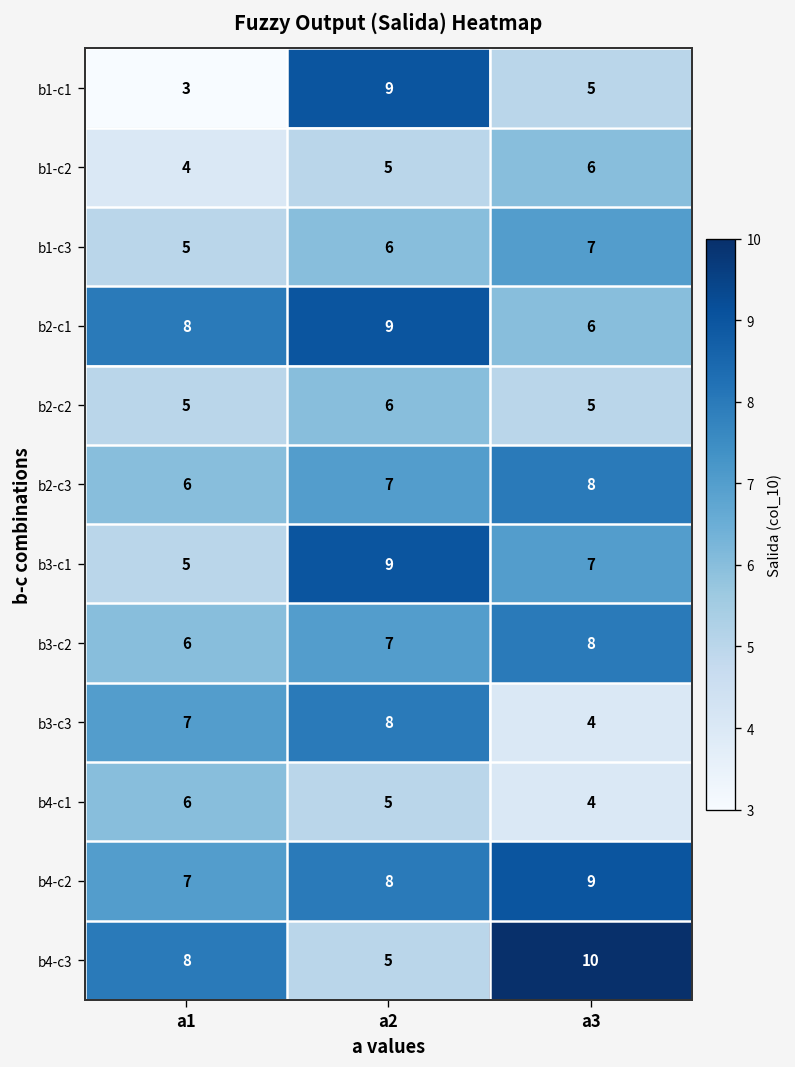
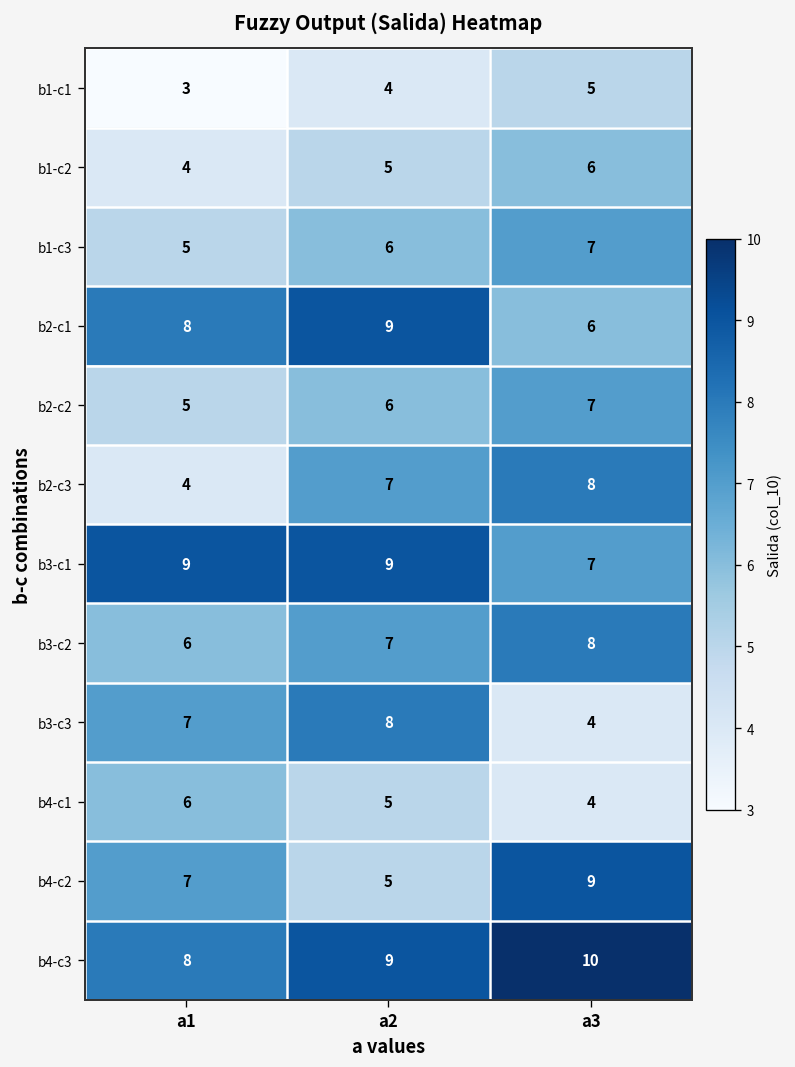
b1-c1, a2: 9 -> 4
b2-c2, a3: 5 -> 7
b2-c3, a1: 6 -> 4
b3-c1, a1: 5 -> 9
b4-c2, a2: 8 -> 5
b4-c3, a2: 5 -> 9
